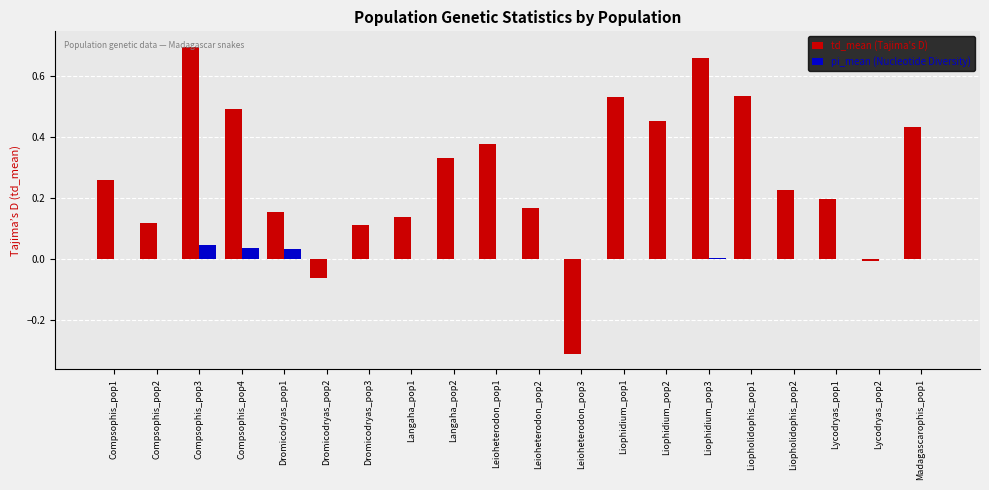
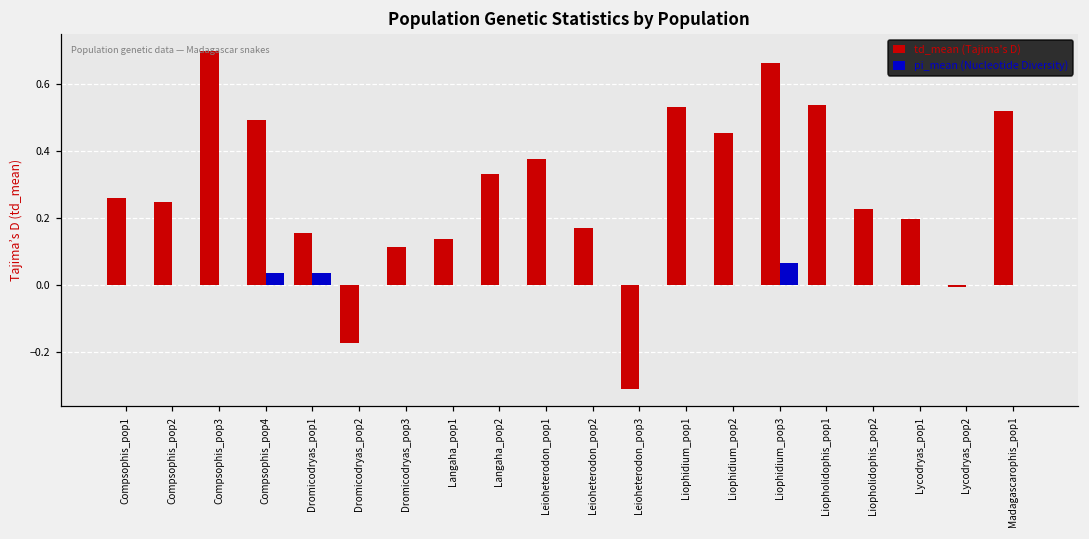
td_mean (Tajima's D), Compsophis_pop2: 0.12 -> 0.25
pi_mean (Nucleotide Diversity), Compsophis_pop3: 0.05 -> 0.00
td_mean (Tajima's D), Dromicodryas_pop2: -0.06 -> -0.17
pi_mean (Nucleotide Diversity), Liophidium_pop3: 0.00 -> 0.06
td_mean (Tajima's D), Madagascarophis_pop1: 0.43 -> 0.52
